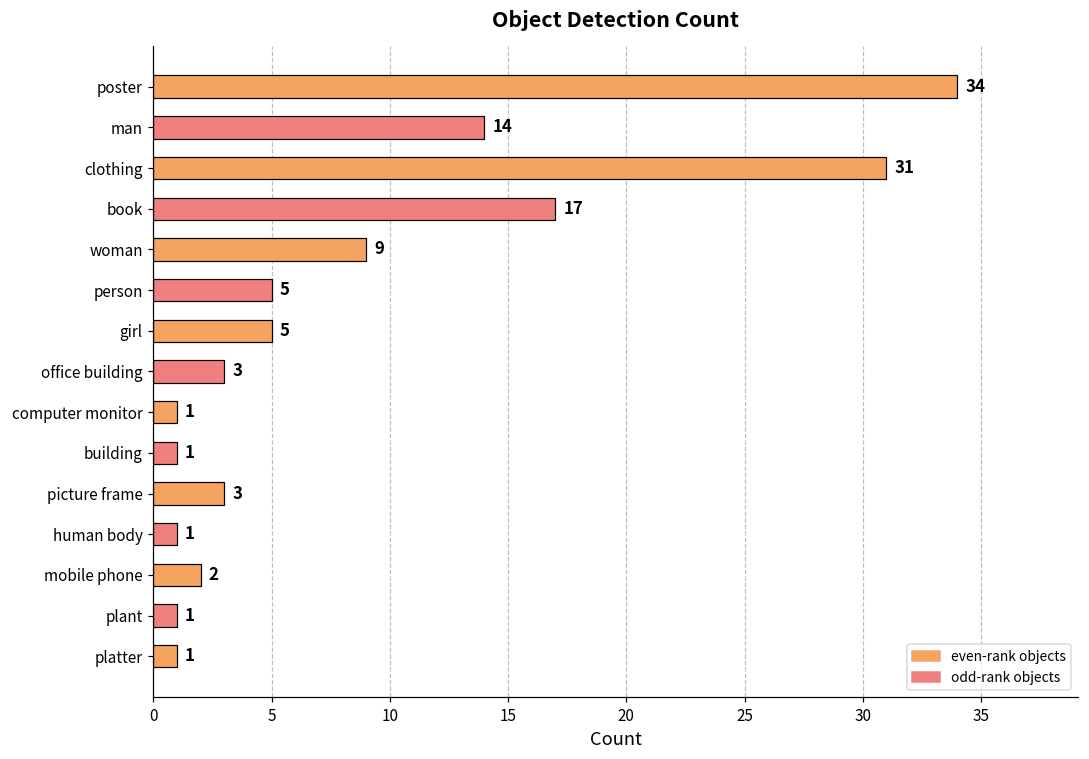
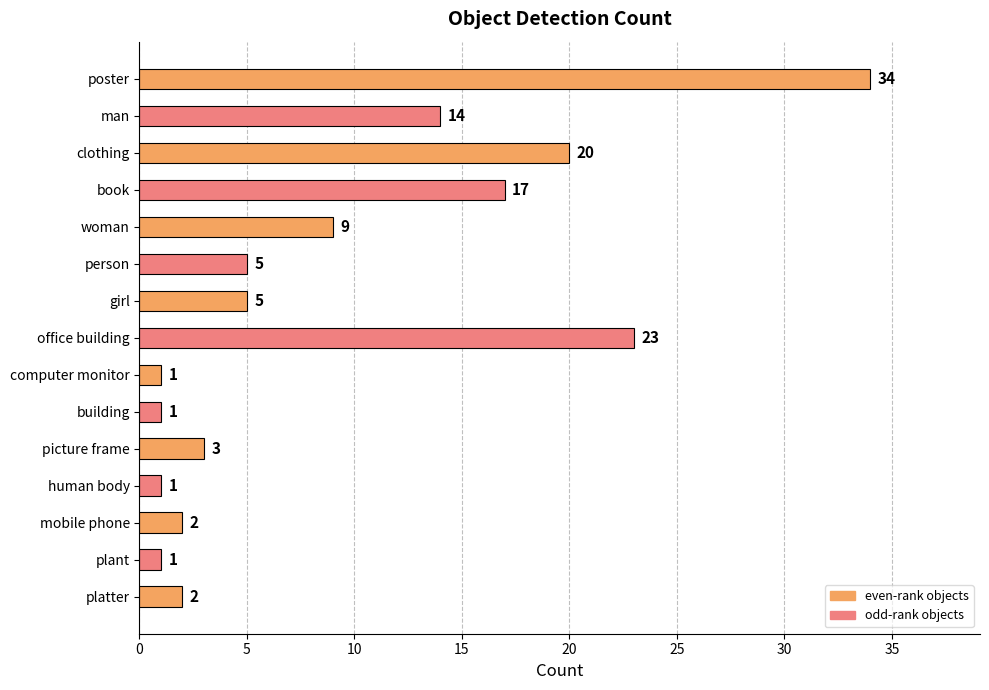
clothing: 31 -> 20
office building: 3 -> 23
platter: 1 -> 2
